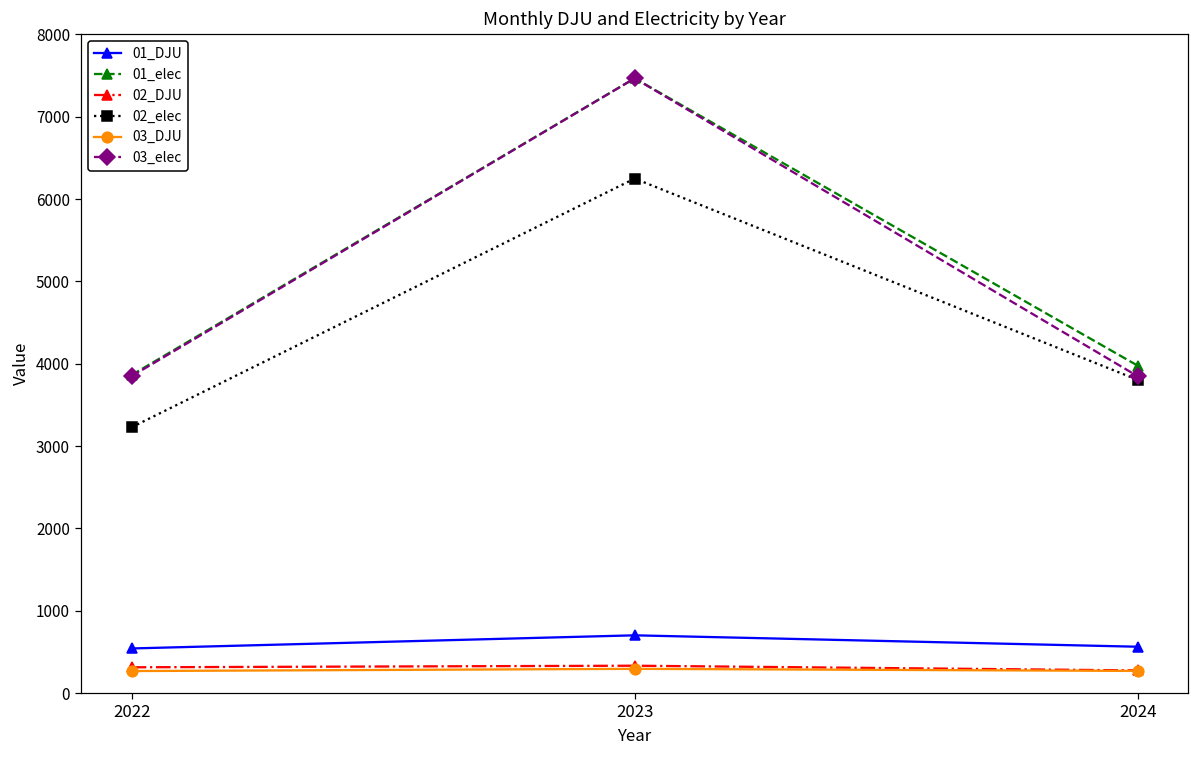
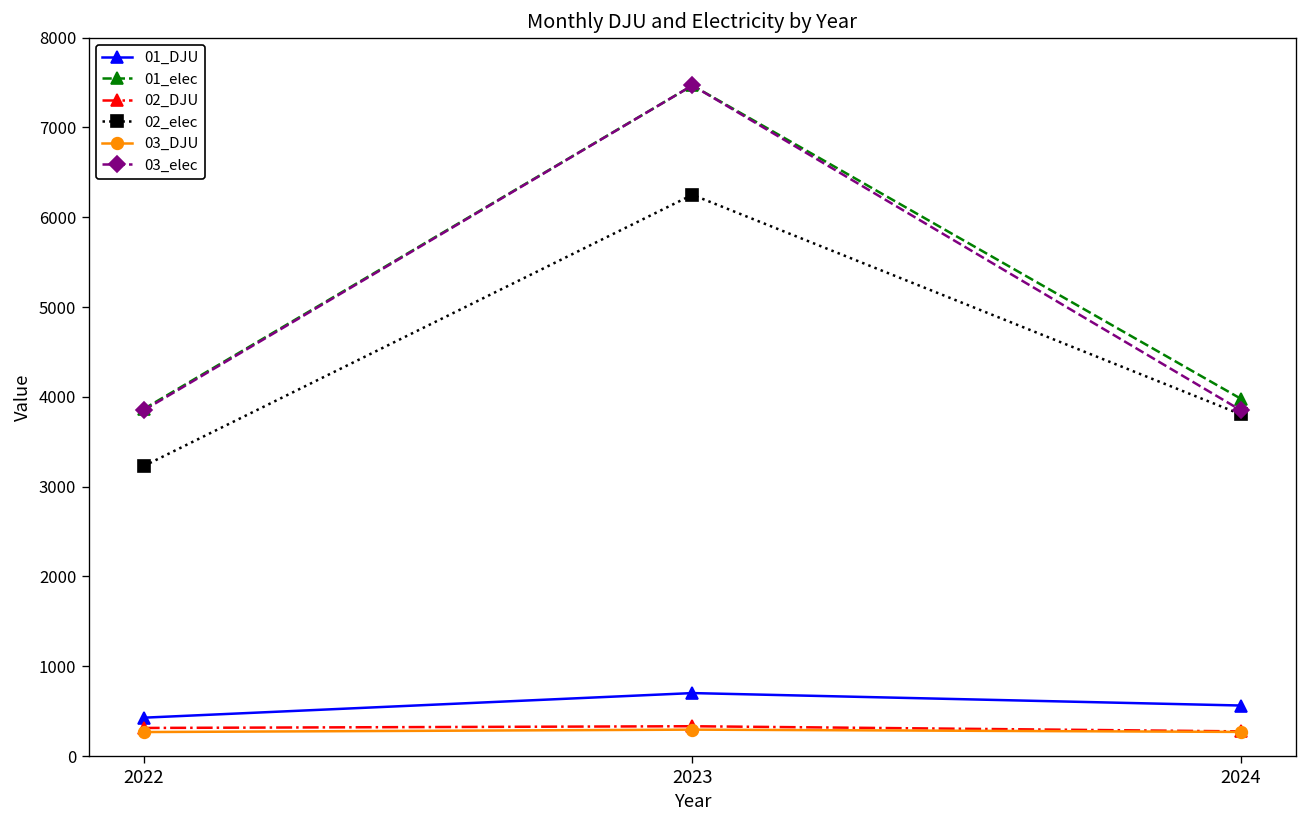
01_DJU, 2022: 500 -> 400
